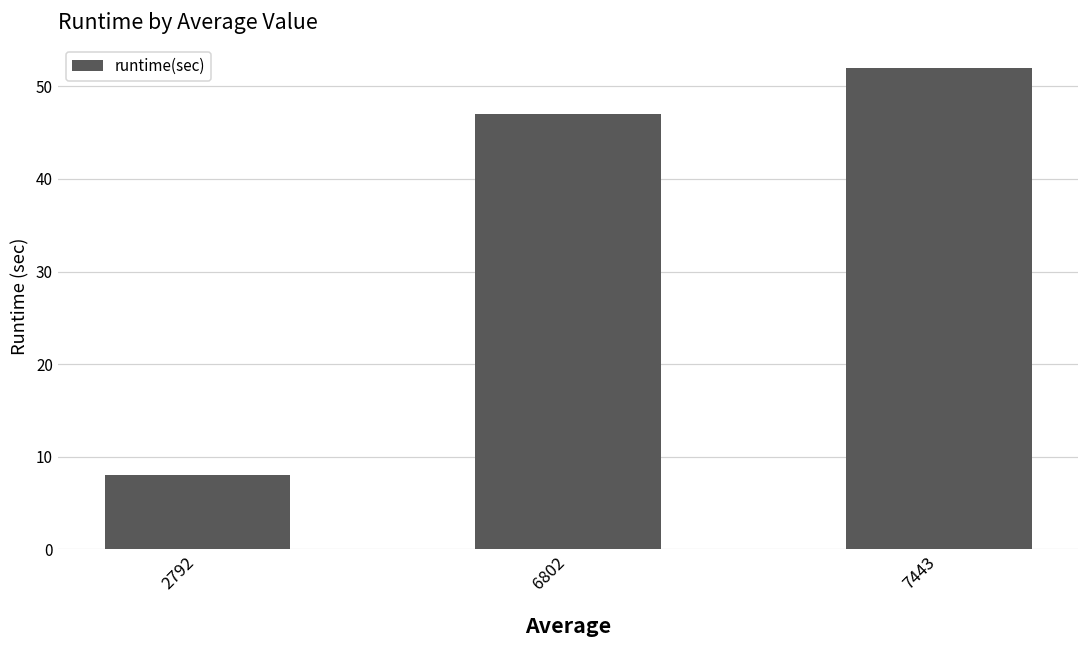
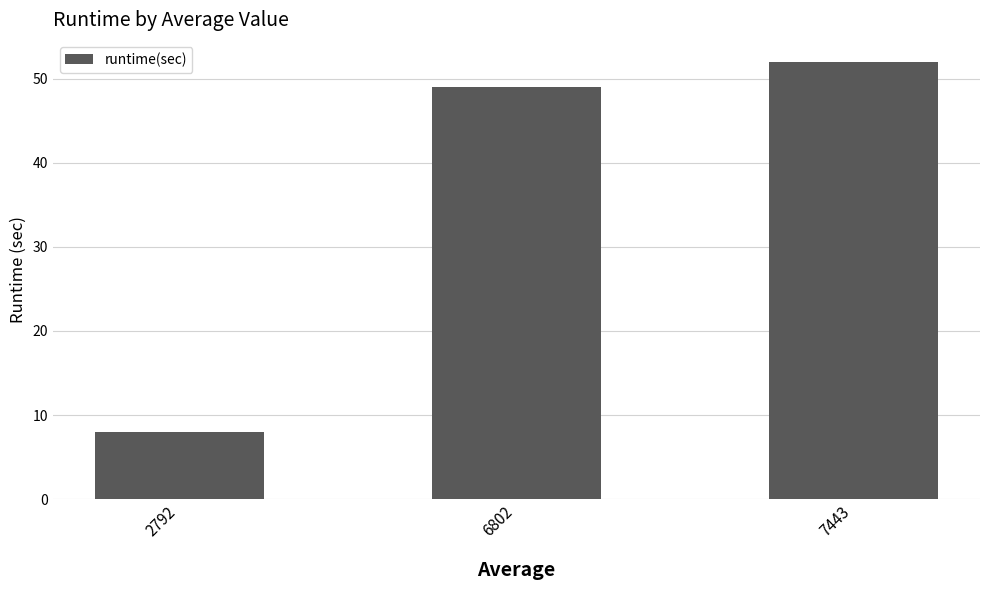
6802: 47 -> 49
